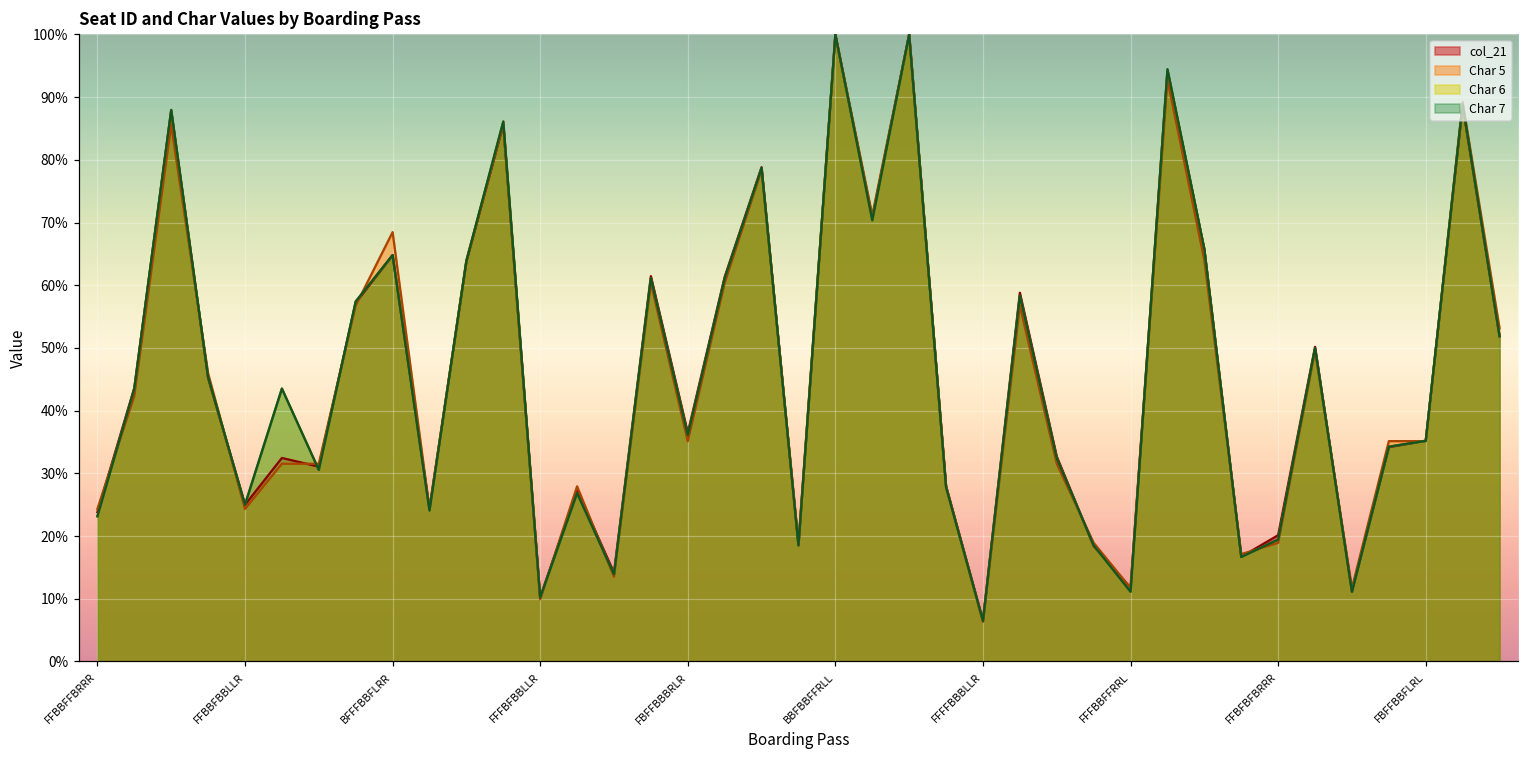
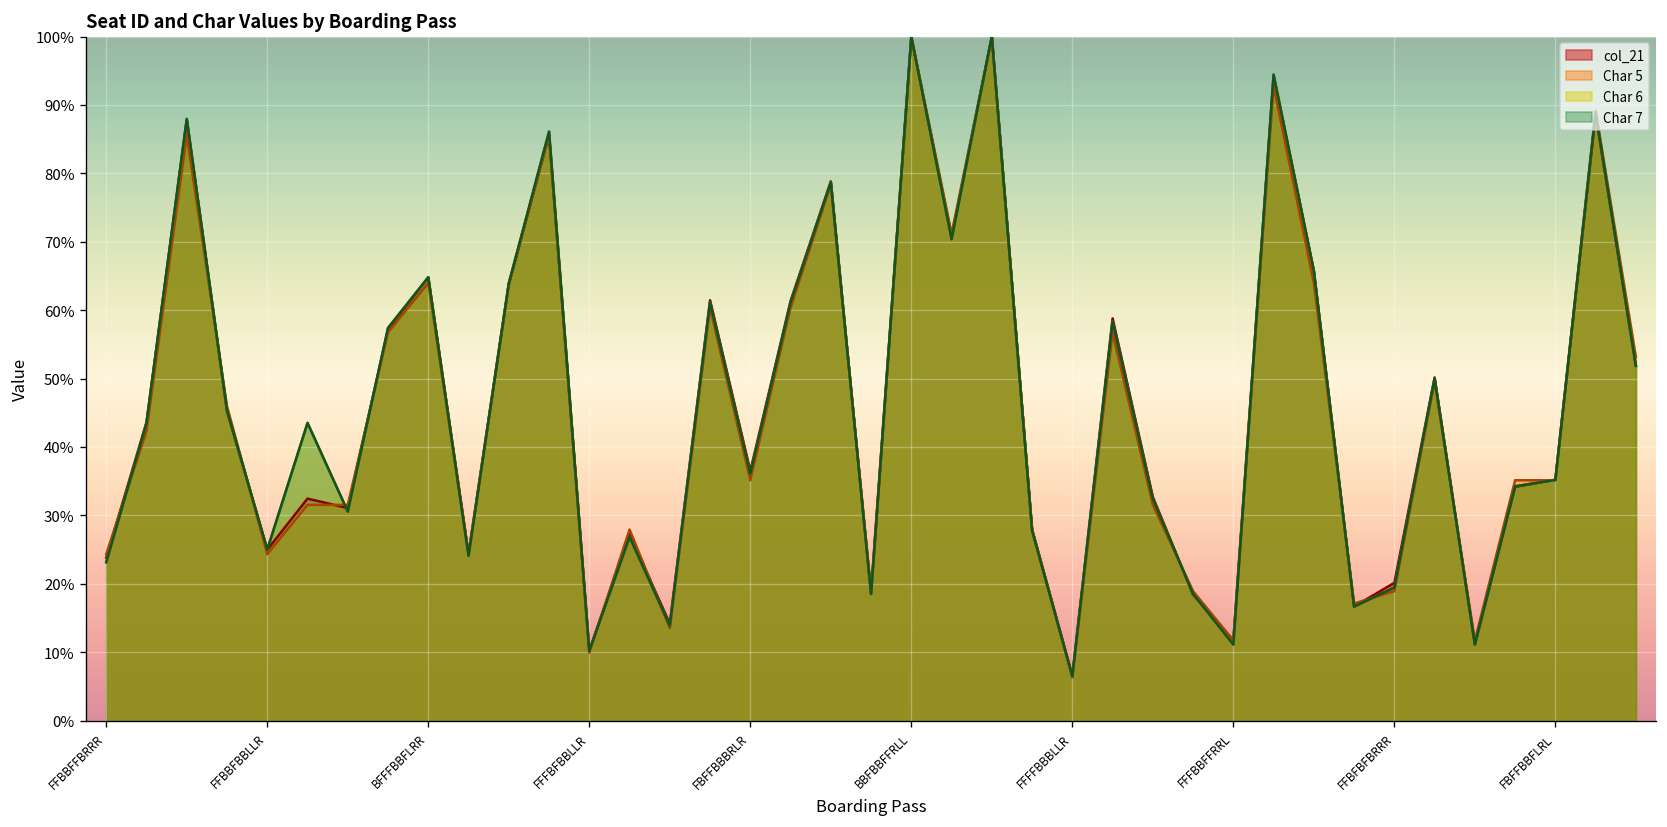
Char 5, BFFFBBFLRR: 68% -> 64%
